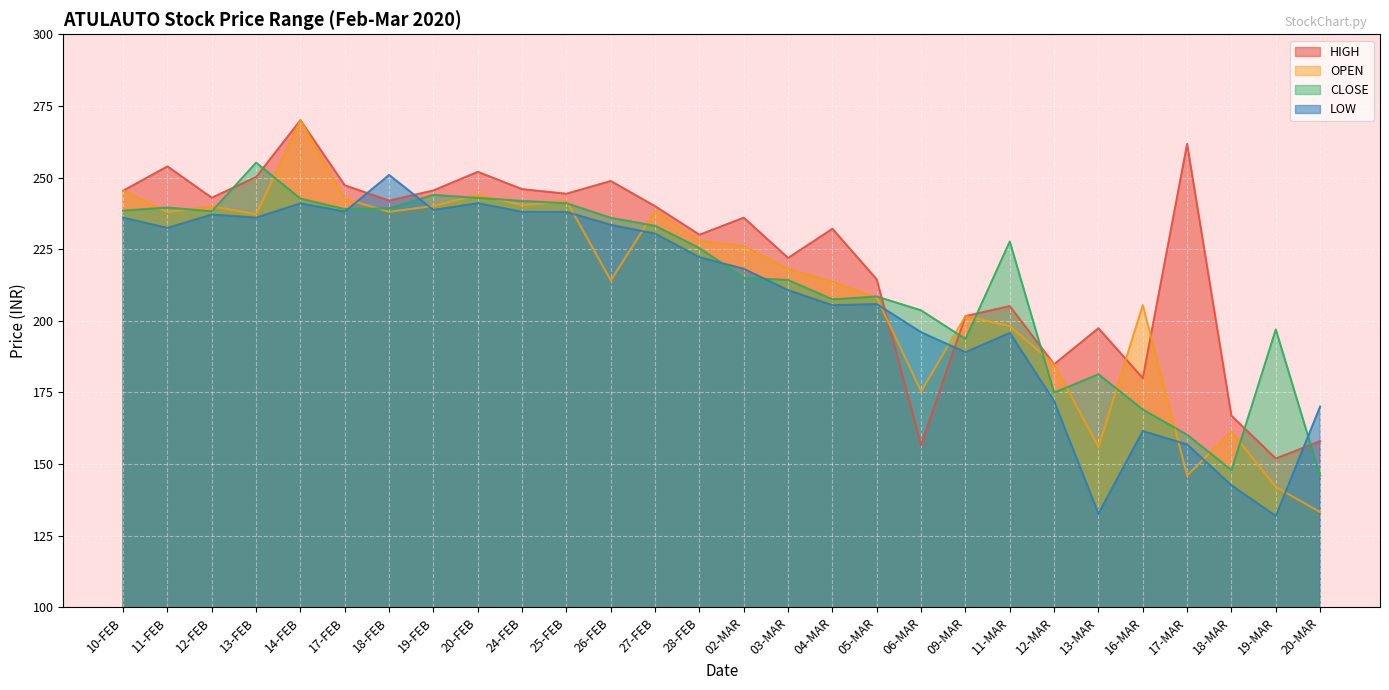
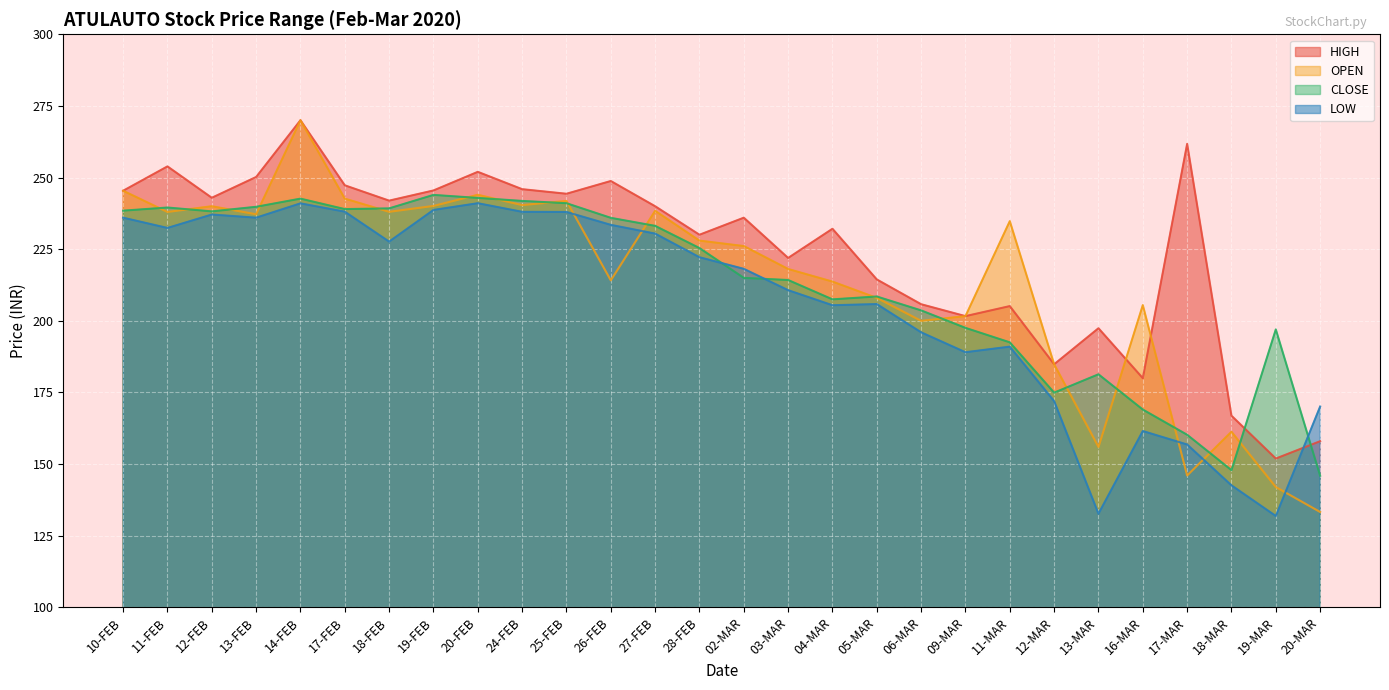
CLOSE, 13-FEB: 255 -> 240
LOW, 18-FEB: 251 -> 228
HIGH, 06-MAR: 157 -> 206
OPEN, 06-MAR: 175 -> 200
CLOSE, 09-MAR: 194 -> 198
OPEN, 11-MAR: 198 -> 235
CLOSE, 11-MAR: 228 -> 193
LOW, 11-MAR: 196 -> 191
